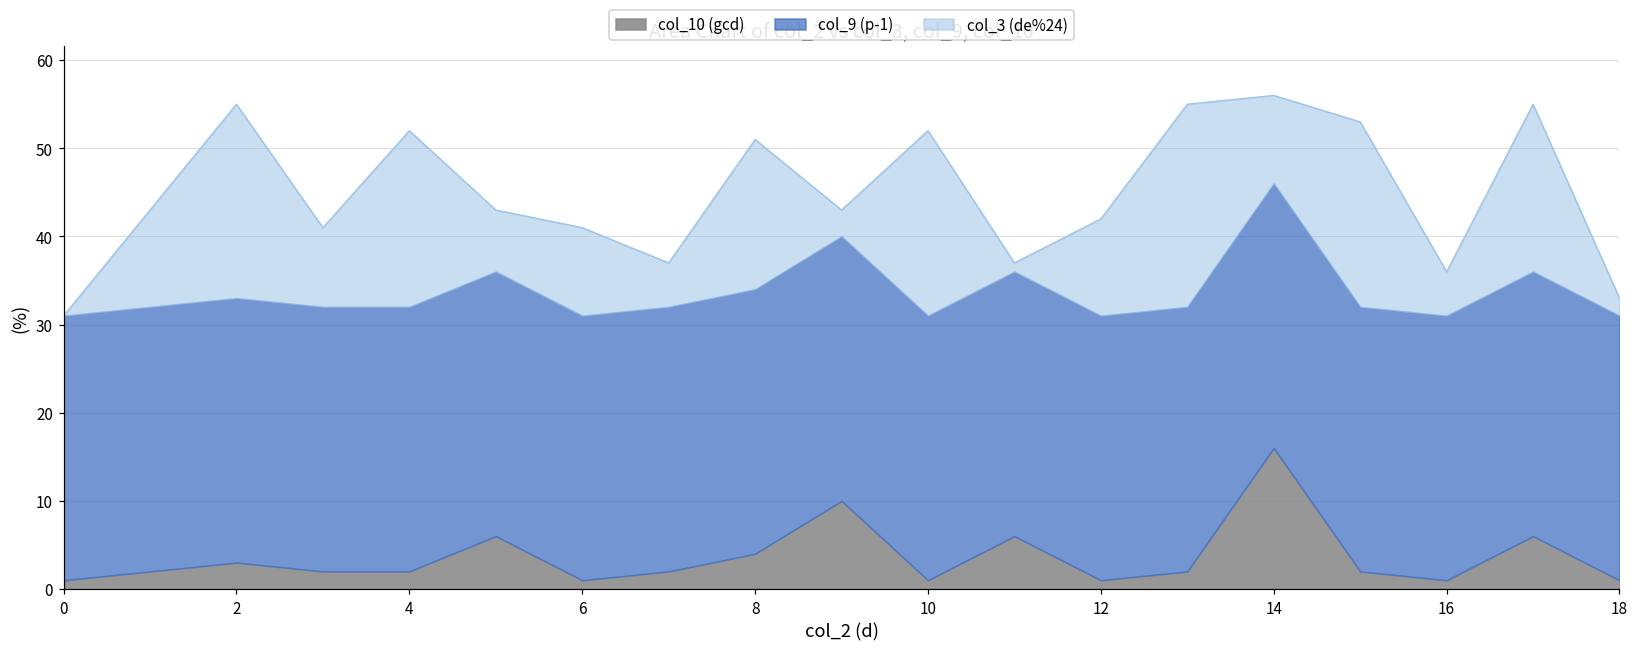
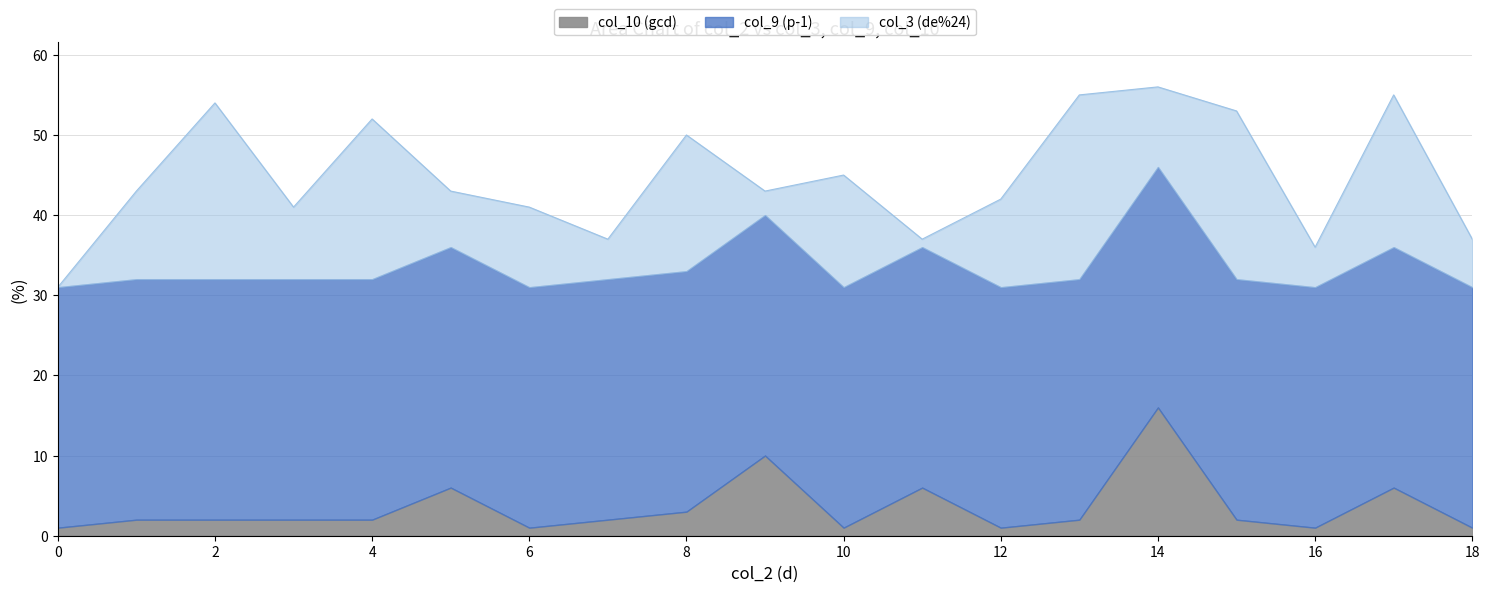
col_10 (gcd), 2: 3 -> 2
col_10 (gcd), 8: 4 -> 3
col_3 (de%24), 10: 21 -> 14
col_3 (de%24), 18: 2 -> 6
